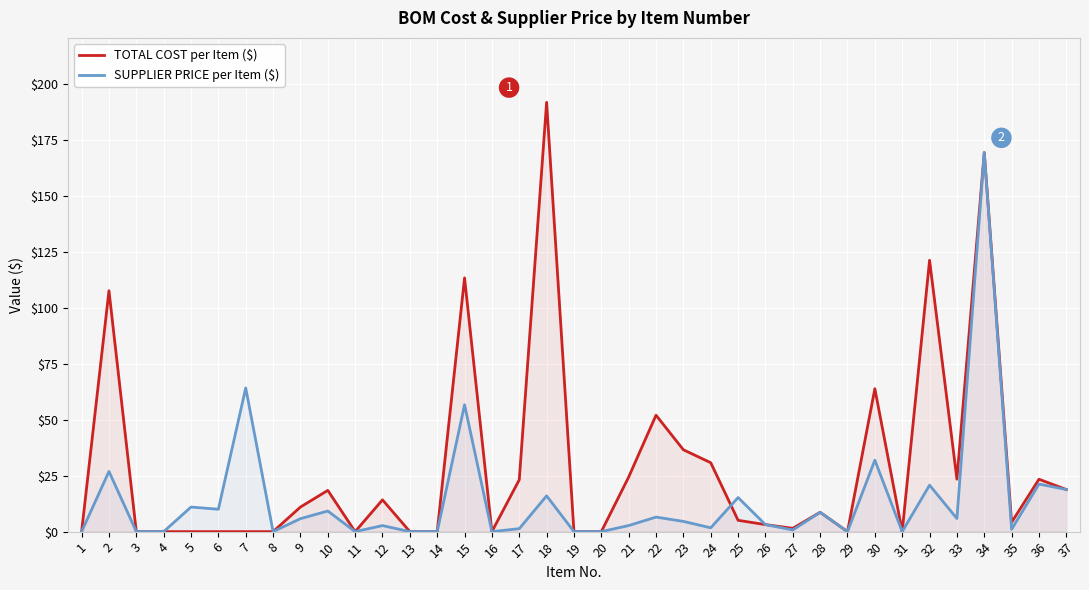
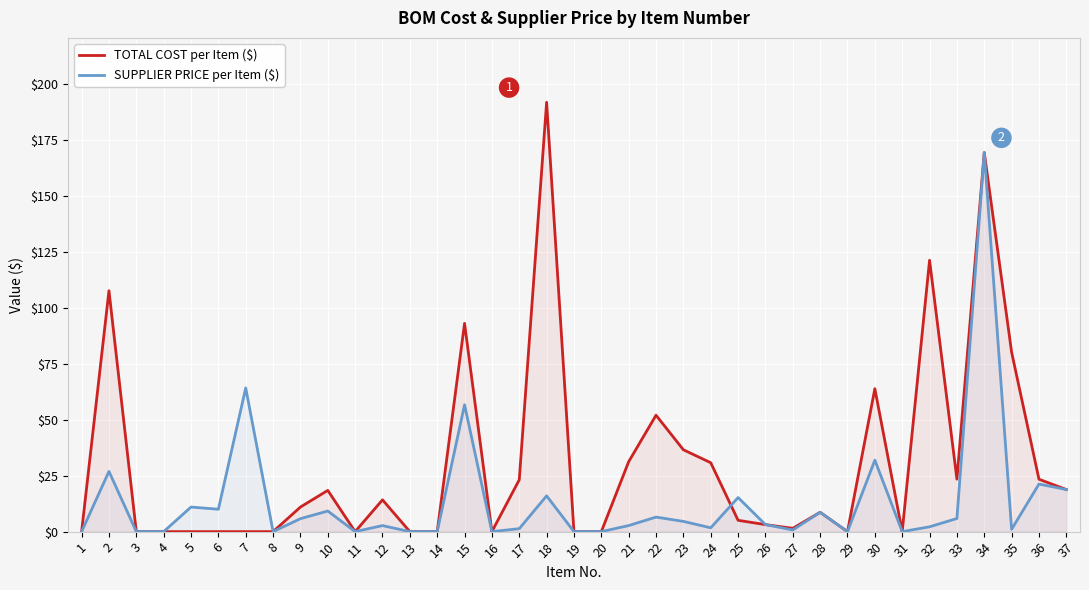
TOTAL COST per Item ($), 15: $113 -> $93
TOTAL COST per Item ($), 21: $24 -> $31
SUPPLIER PRICE per Item ($), 32: $21 -> $2
TOTAL COST per Item ($), 35: $4 -> $80
